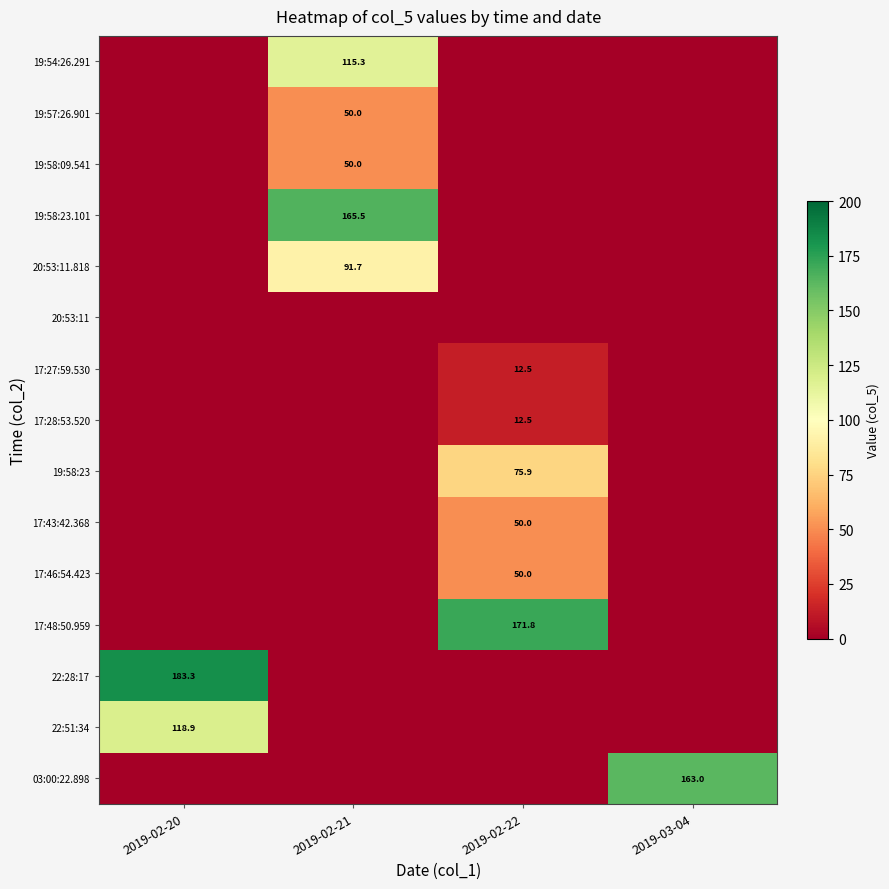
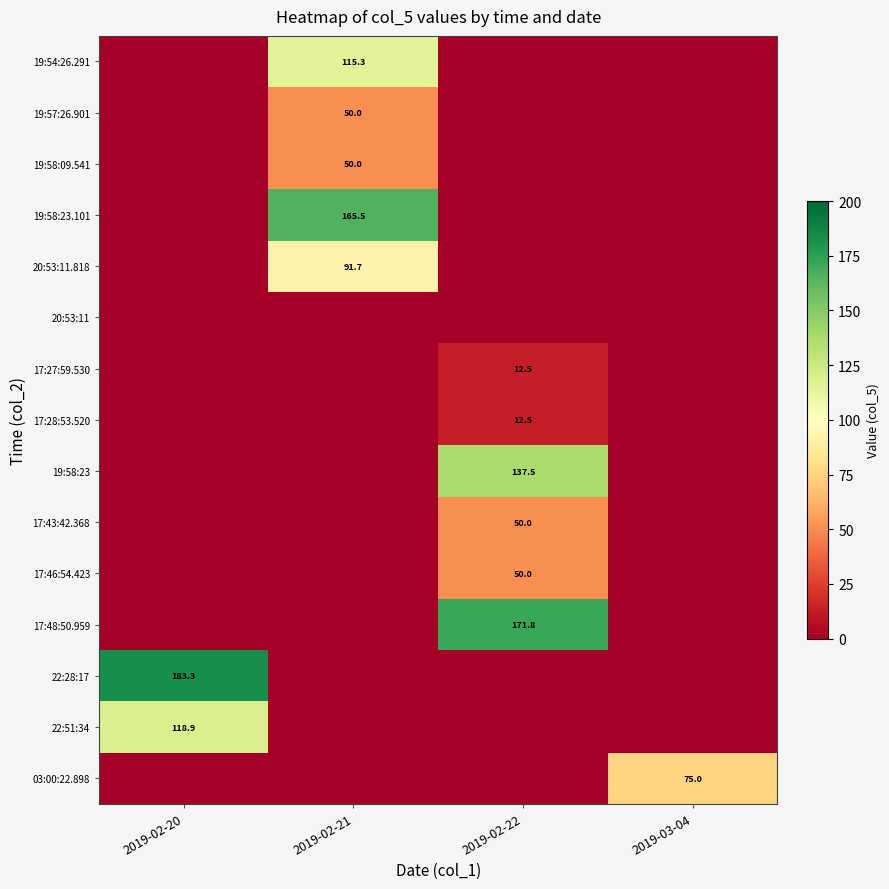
19:58:23, 2019-02-22: 75.9 -> 137.5
03:00:22.898, 2019-03-04: 163.0 -> 75.0
